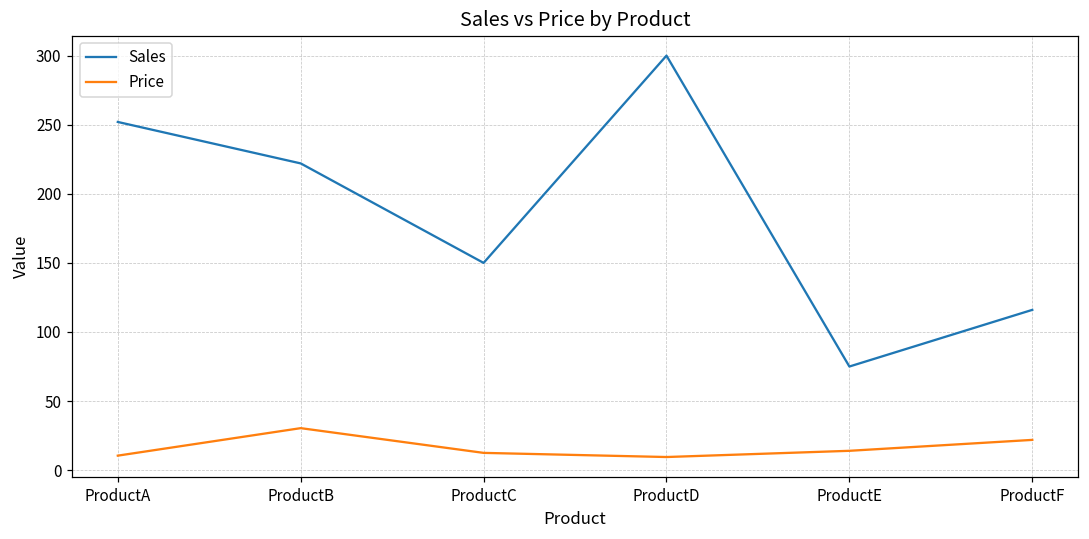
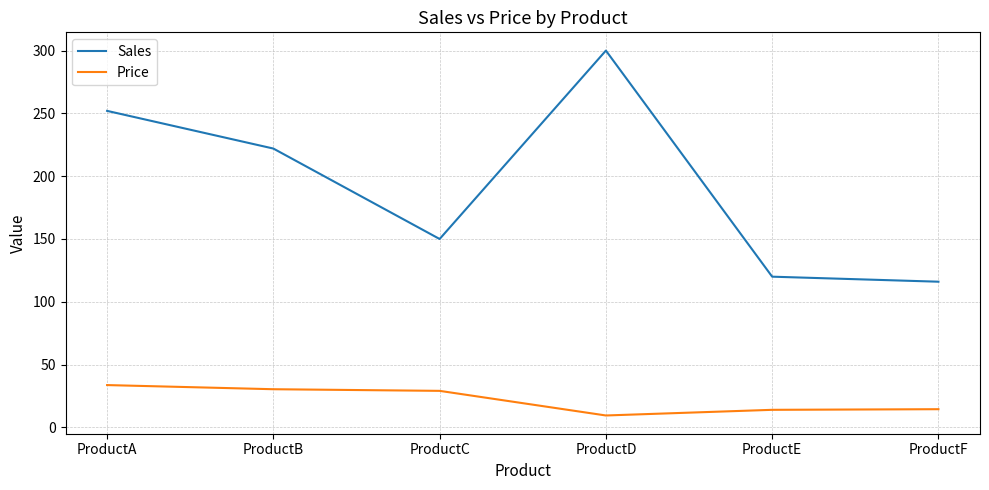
Price, ProductA: 11 -> 34
Price, ProductC: 13 -> 29
Sales, ProductE: 75 -> 120
Price, ProductF: 22 -> 15
